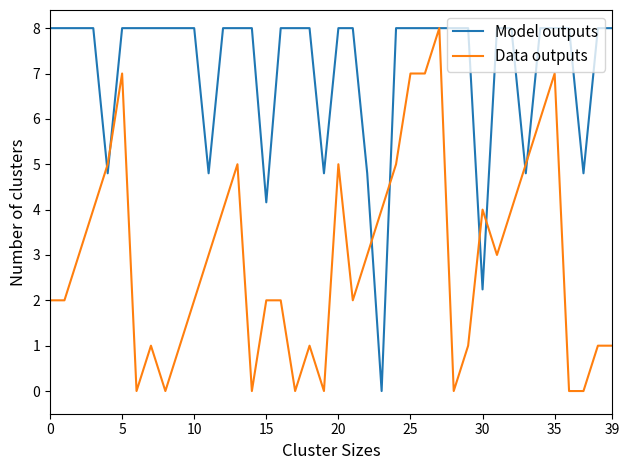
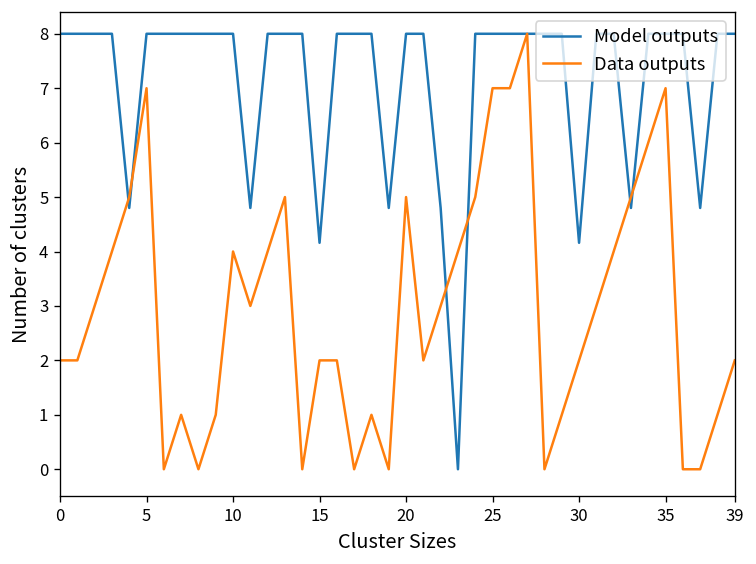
Data outputs, 10: 2 -> 4
Model outputs, 30: 2.2 -> 4.2
Data outputs, 30: 4 -> 2
Data outputs, 39: 1 -> 2
